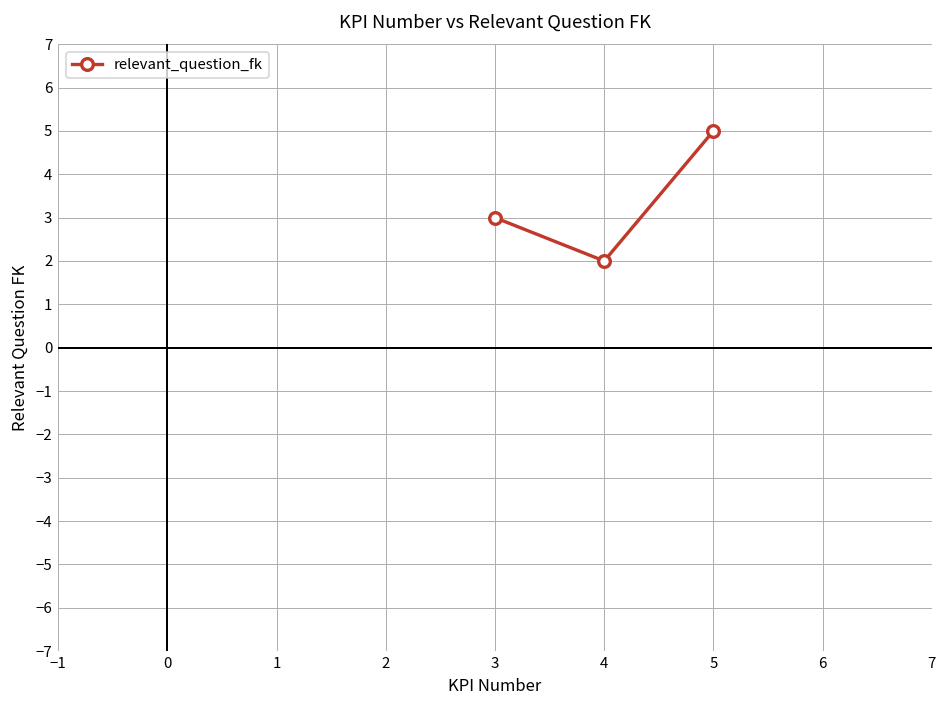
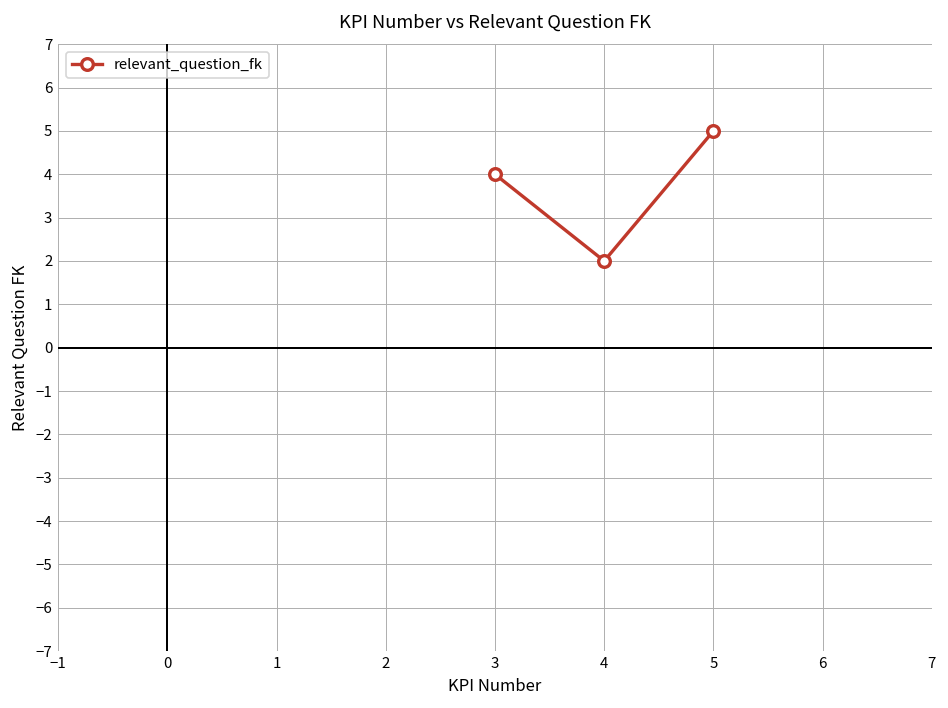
3: 3 -> 4
